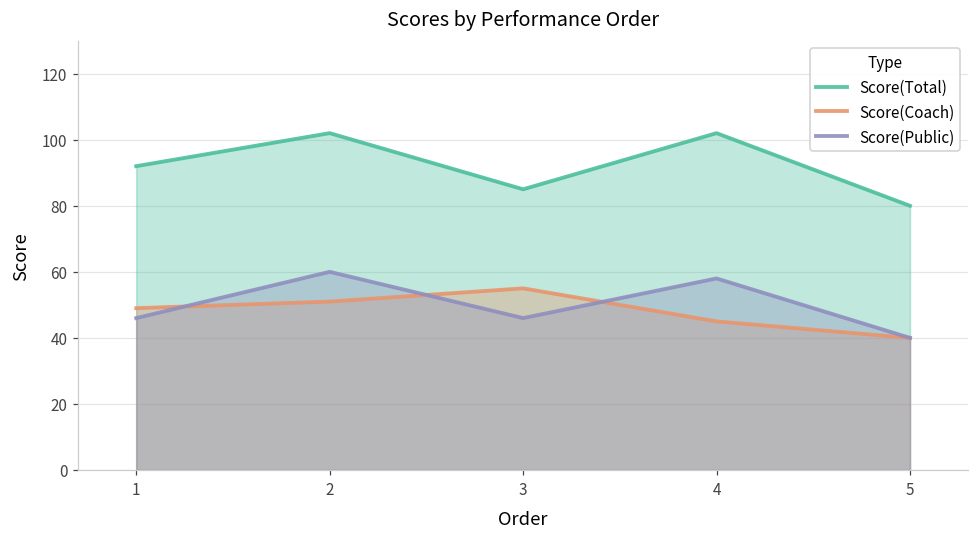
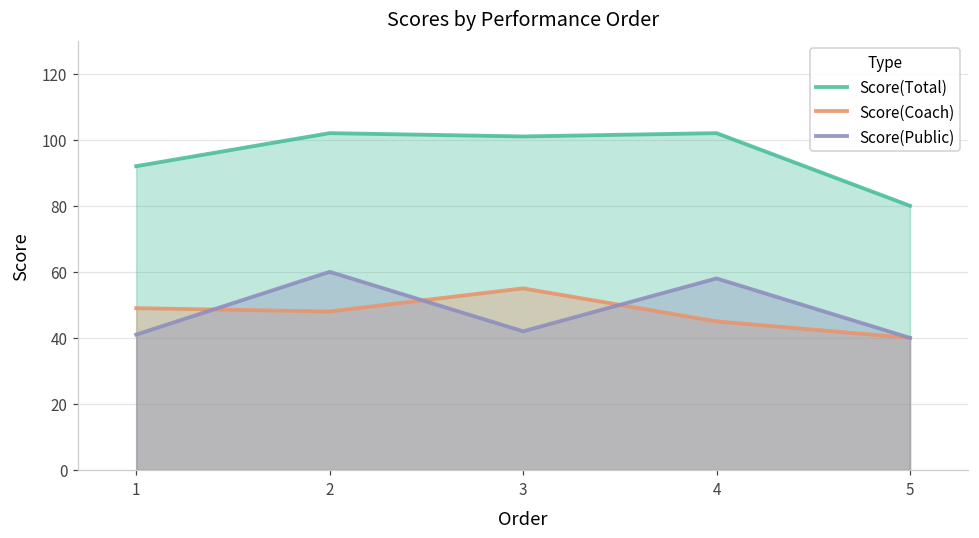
Score(Public), 1: 46 -> 41
Score(Coach), 2: 51 -> 48
Score(Total), 3: 85 -> 101
Score(Public), 3: 46 -> 42
